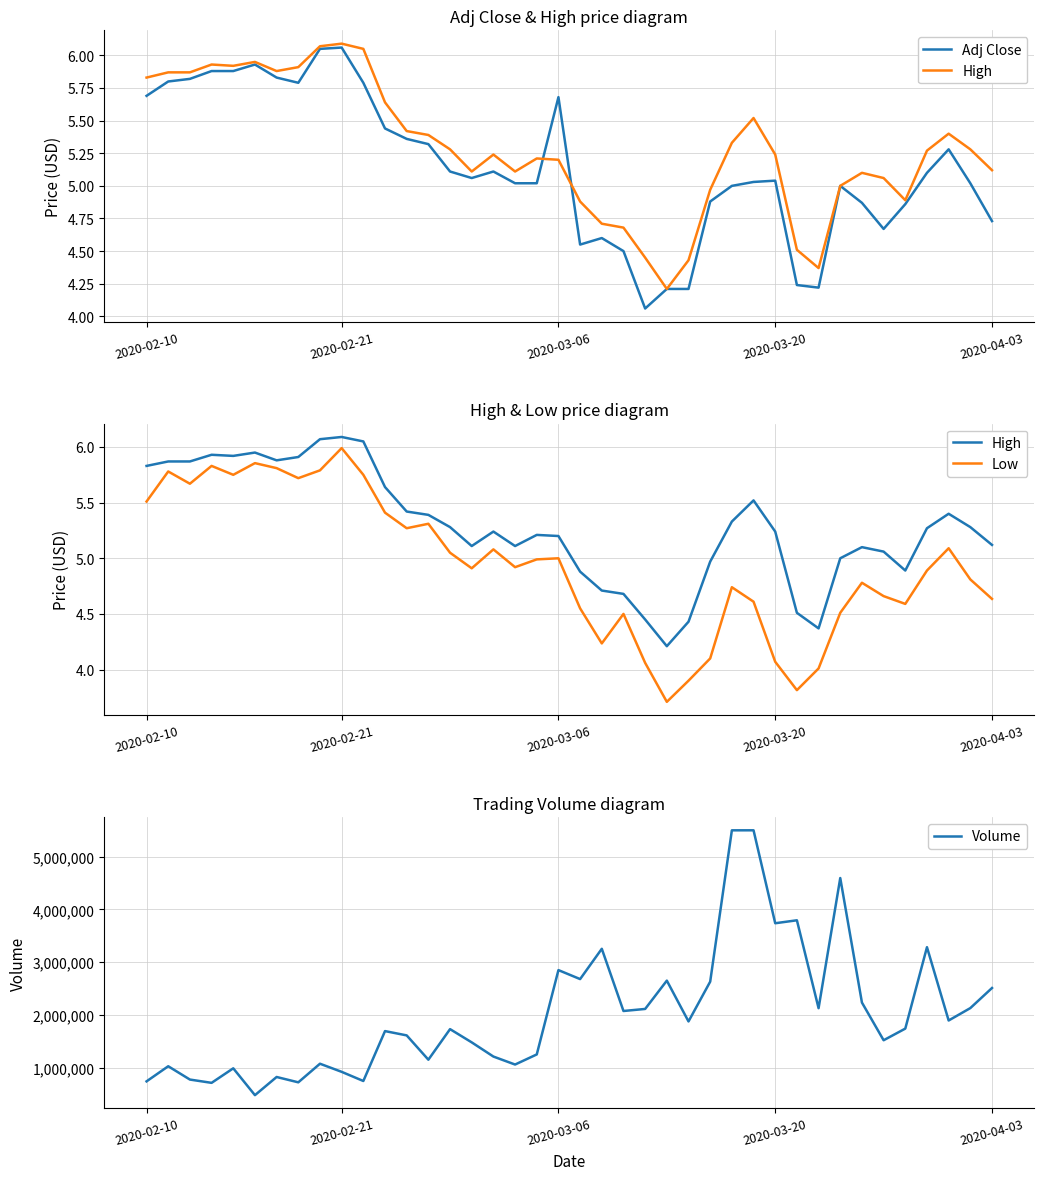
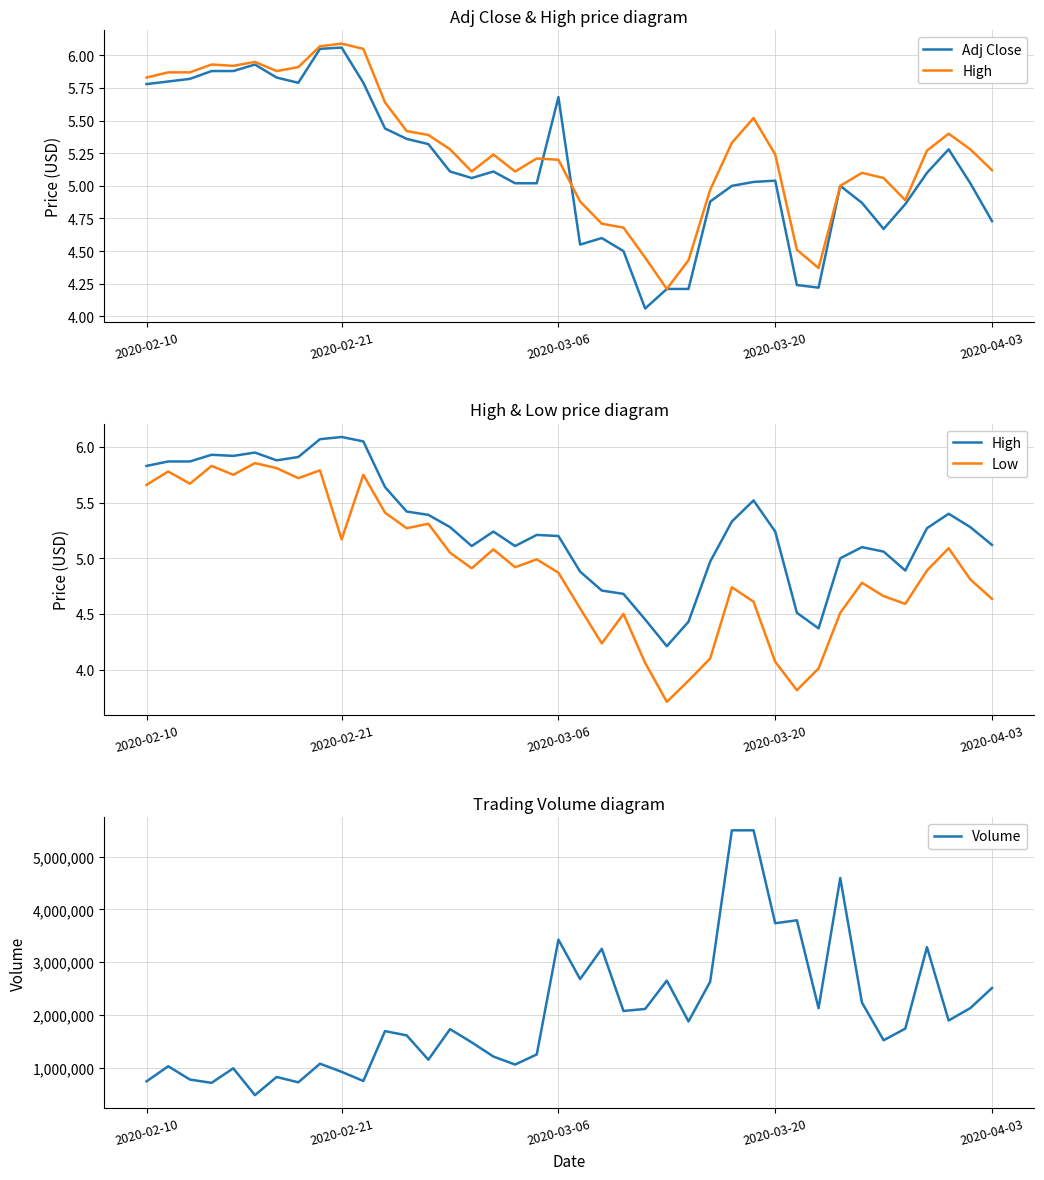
Adj Close & High price diagram, Adj Close, 2020-02-10: 5.69 -> 5.78
High & Low price diagram, Low, 2020-02-10: 5.51 -> 5.66
High & Low price diagram, Low, 2020-02-21: 5.99 -> 5.17
High & Low price diagram, Low, 2020-03-06: 5.00 -> 4.87
Trading Volume diagram, 2020-03-06: 2,900,000 -> 3,400,000
